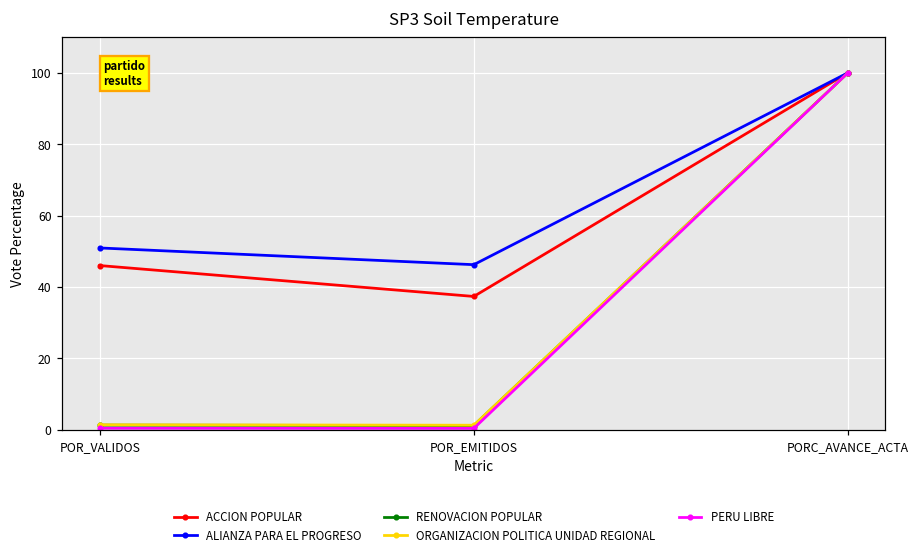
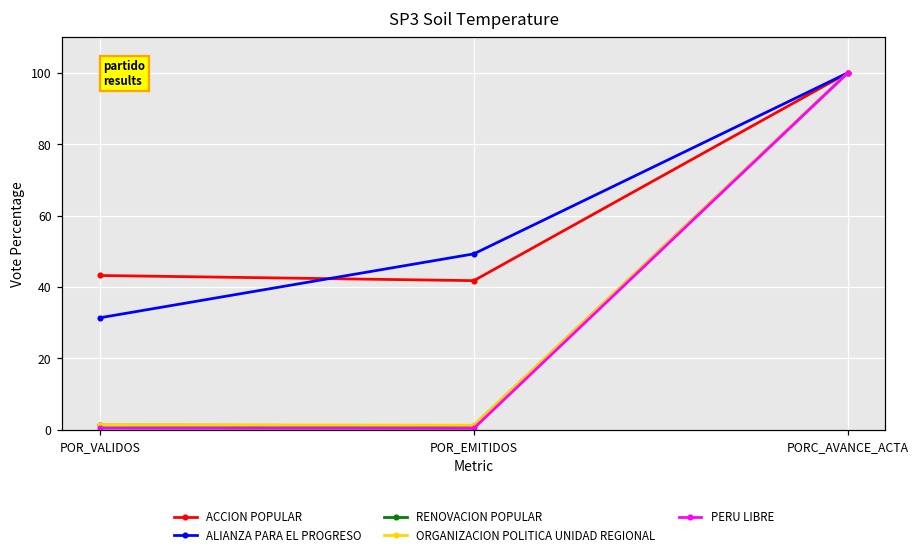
ACCION POPULAR, POR_VALIDOS: 46 -> 43
ALIANZA PARA EL PROGRESO, POR_VALIDOS: 51 -> 31
ACCION POPULAR, POR_EMITIDOS: 37 -> 42
ALIANZA PARA EL PROGRESO, POR_EMITIDOS: 46 -> 49
